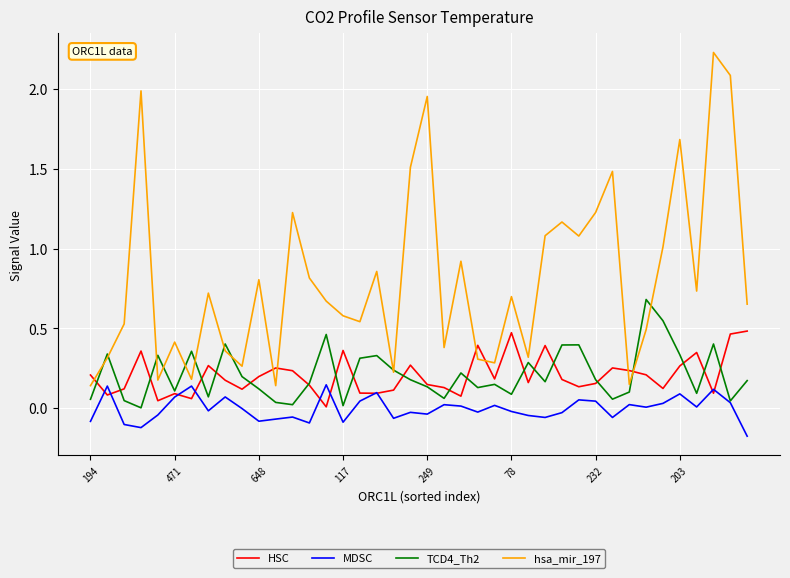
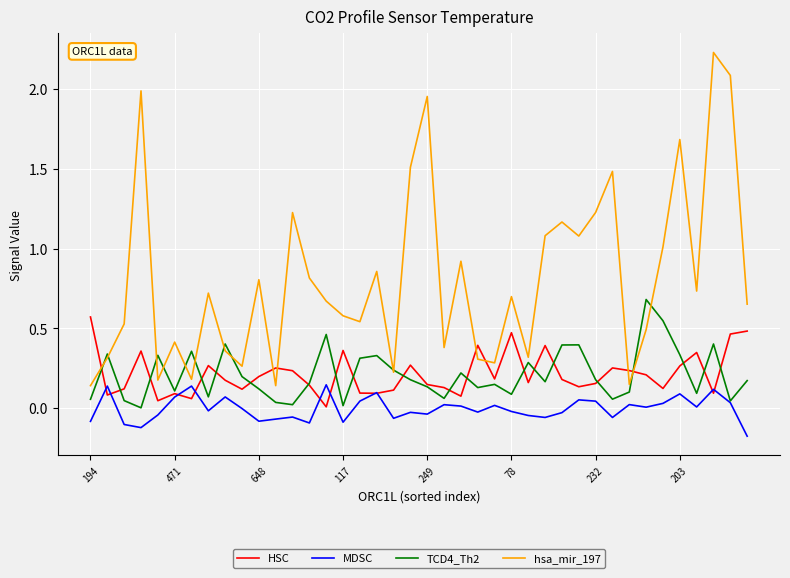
HSC, 194: 0.21 -> 0.57
